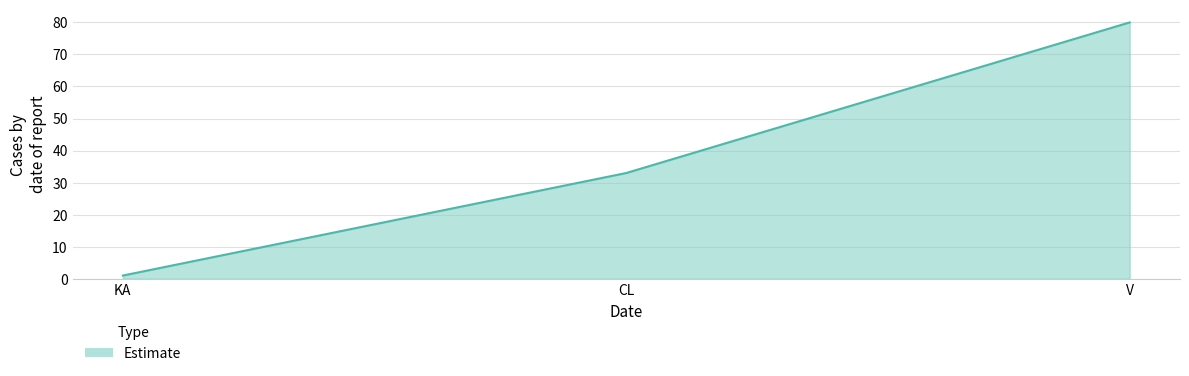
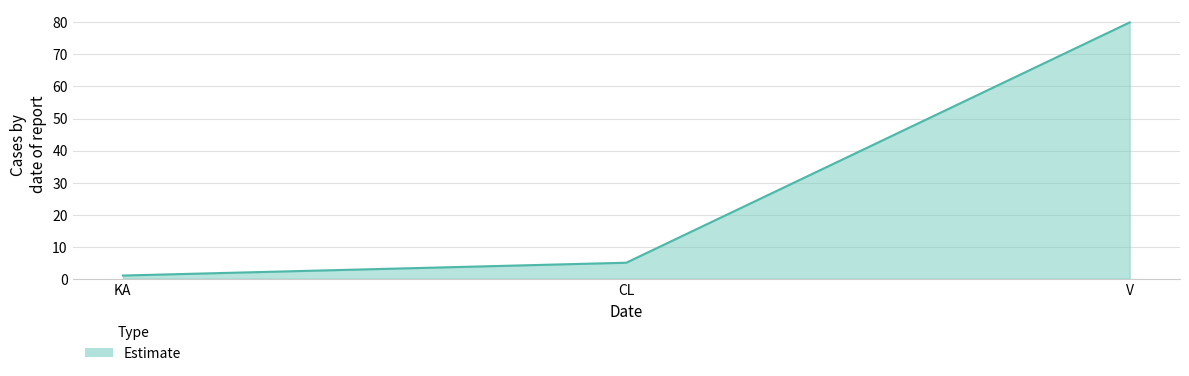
CL: 33 -> 5
